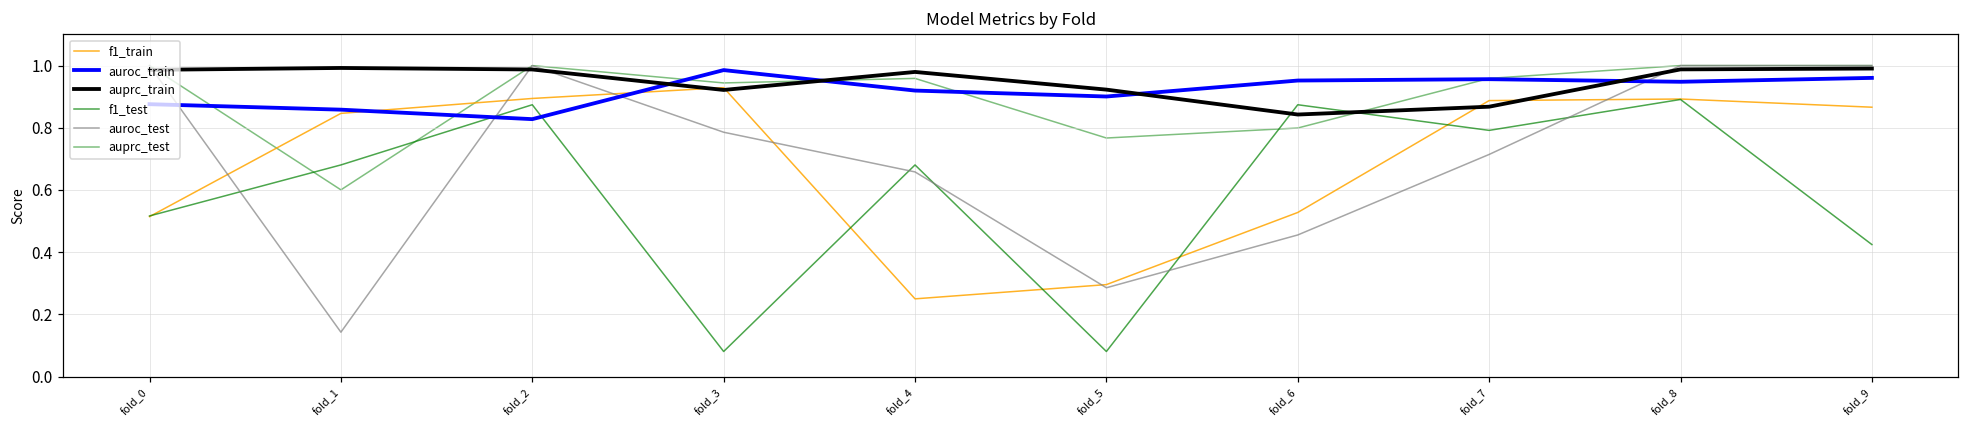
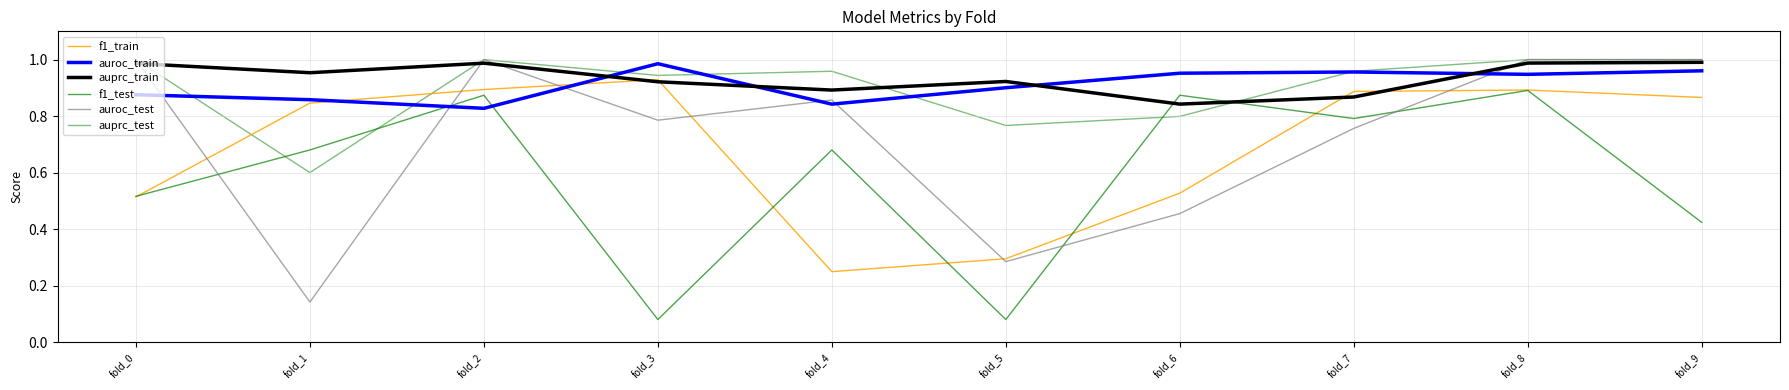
auprc_train, fold_1: 0.99 -> 0.95
auroc_train, fold_4: 0.92 -> 0.84
auprc_train, fold_4: 0.98 -> 0.89
auroc_test, fold_4: 0.66 -> 0.86
auroc_test, fold_7: 0.71 -> 0.76
